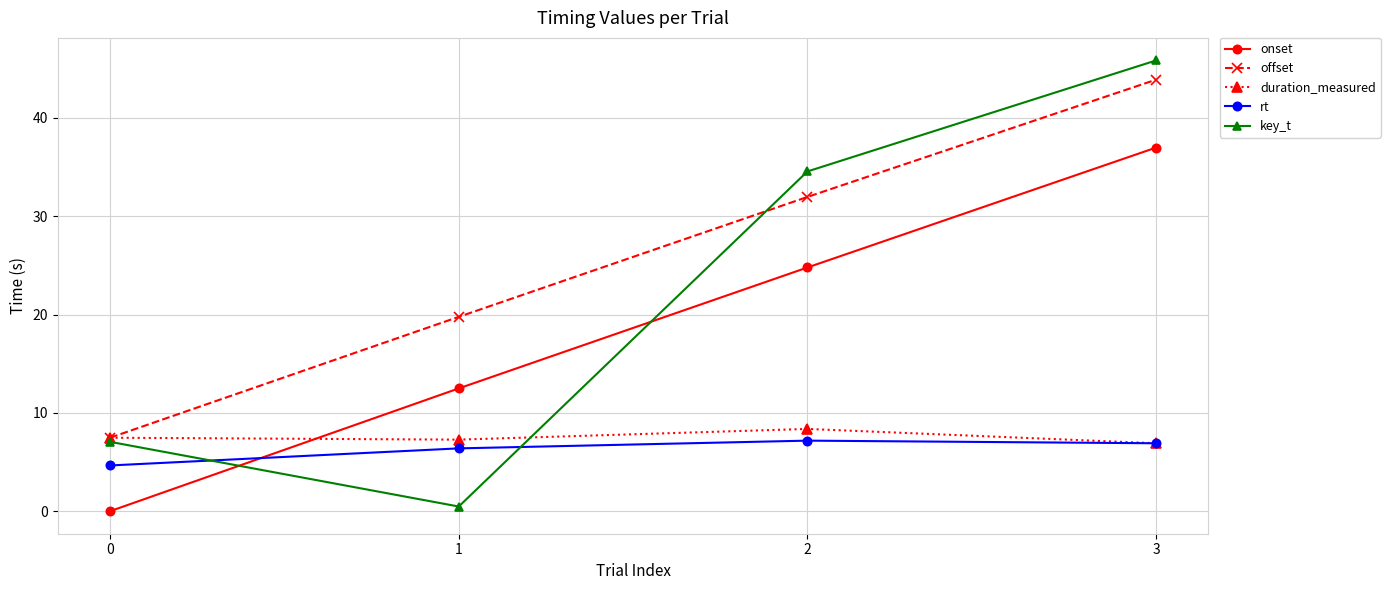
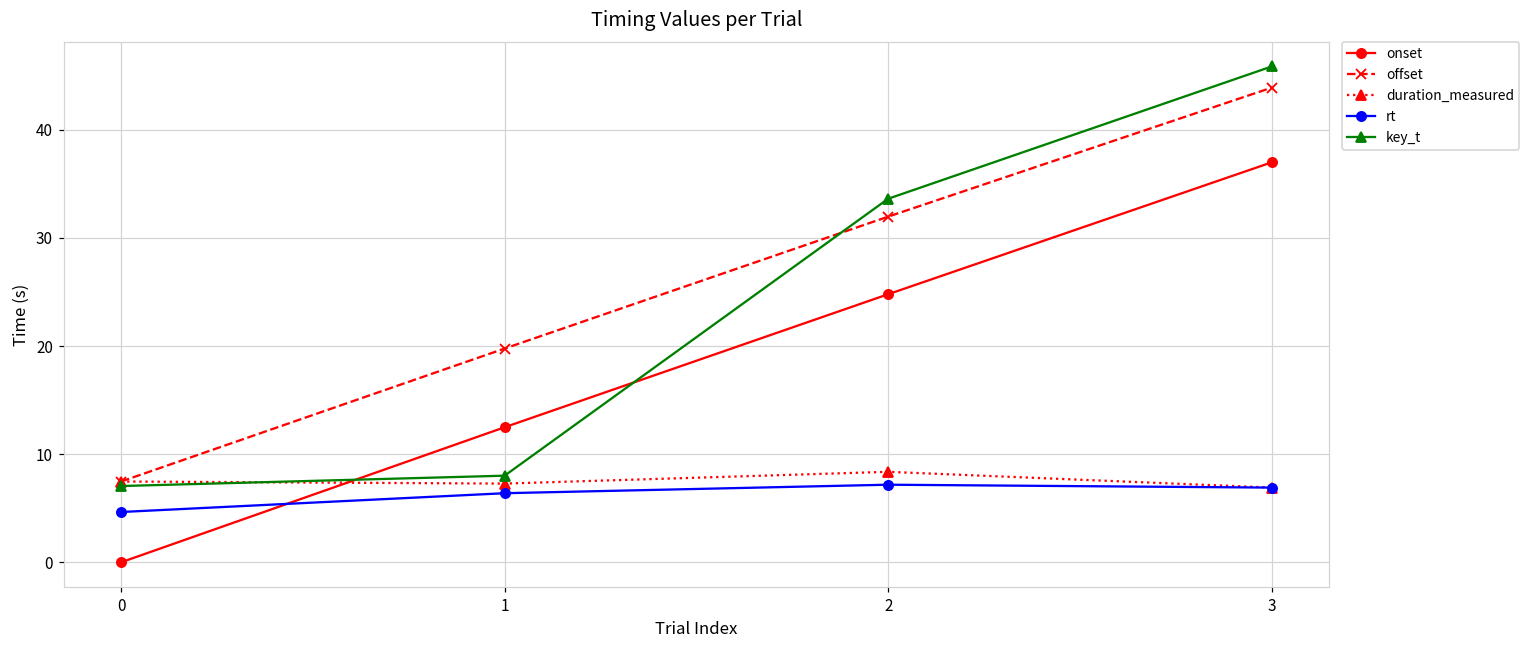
key_t, 1: 0 -> 8
key_t, 2: 35 -> 34
